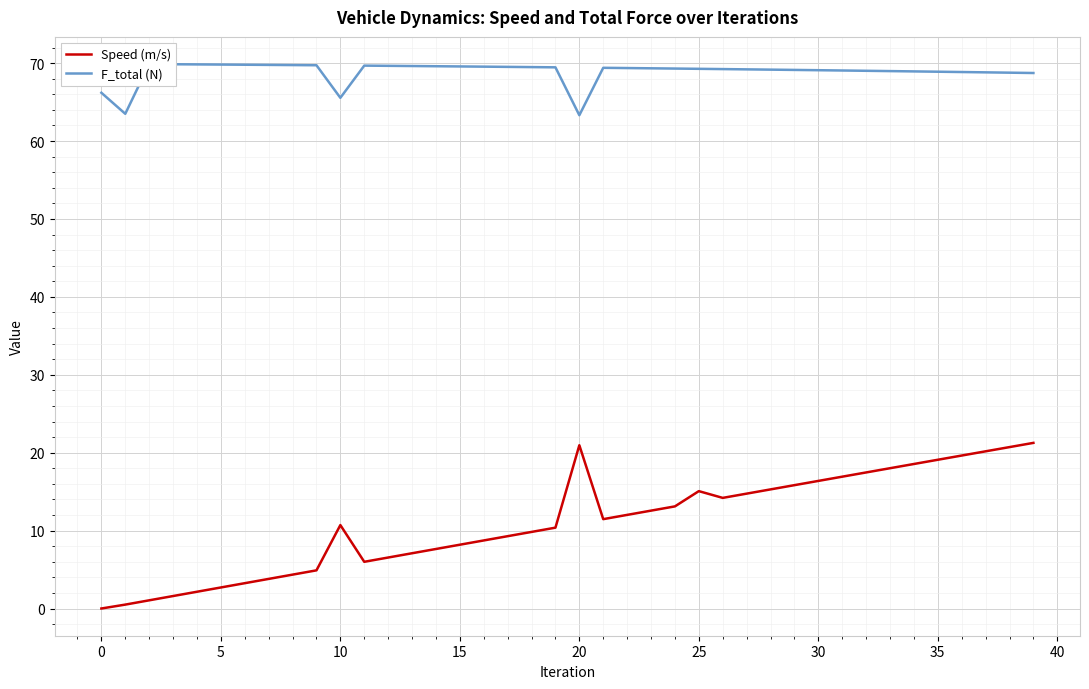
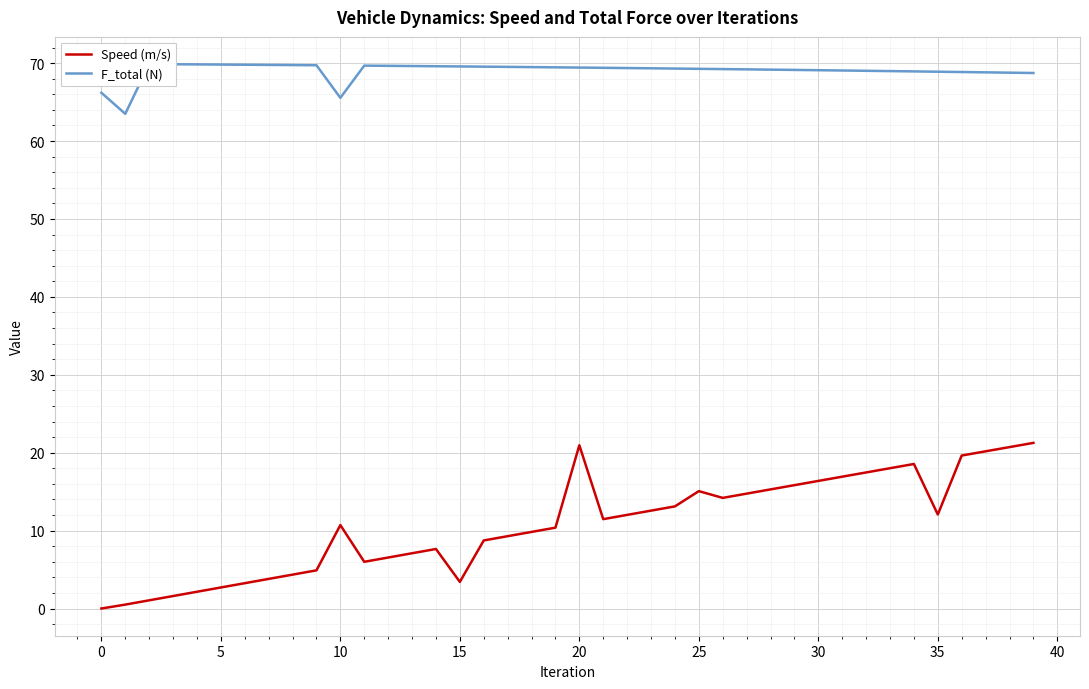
Speed (m/s), 15: 8 -> 3
F_total (N), 20: 63 -> 69
Speed (m/s), 35: 19 -> 12
